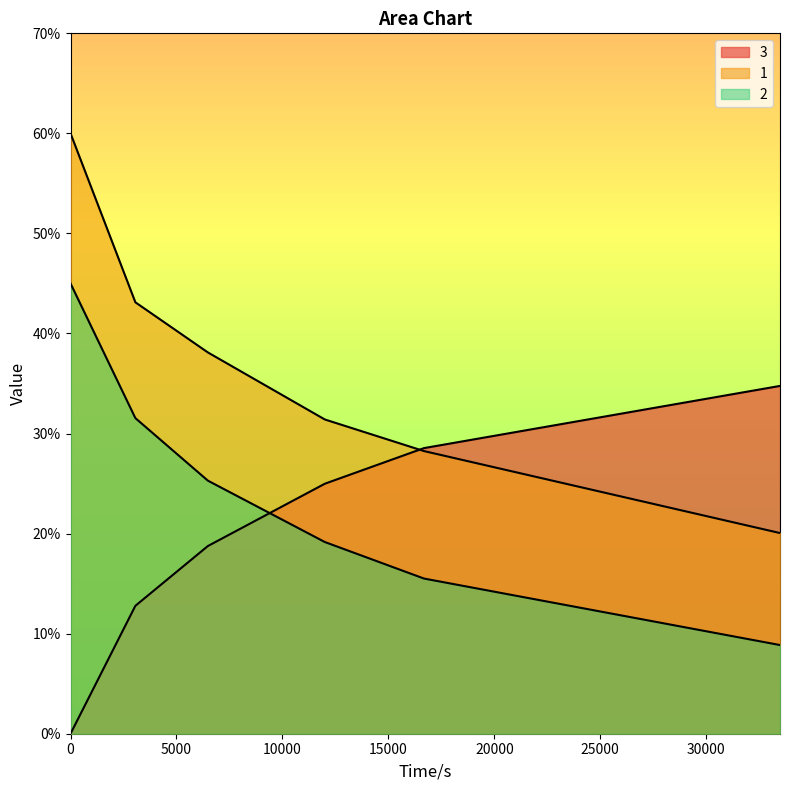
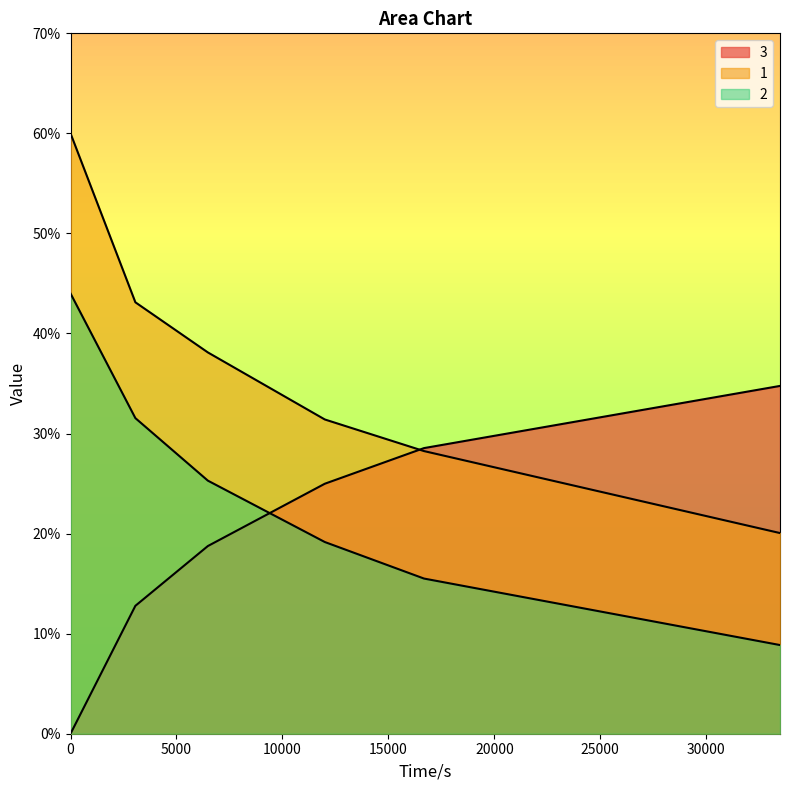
2, 0: 45.0% -> 44.0%
